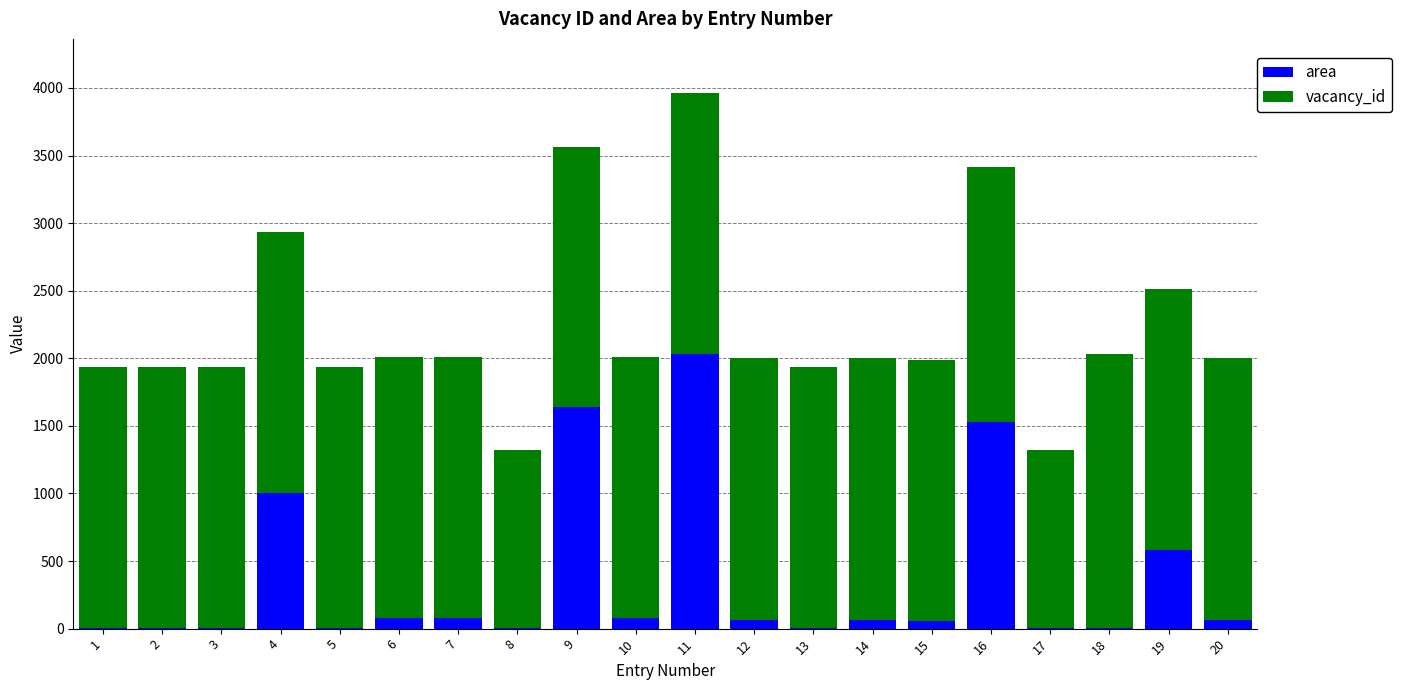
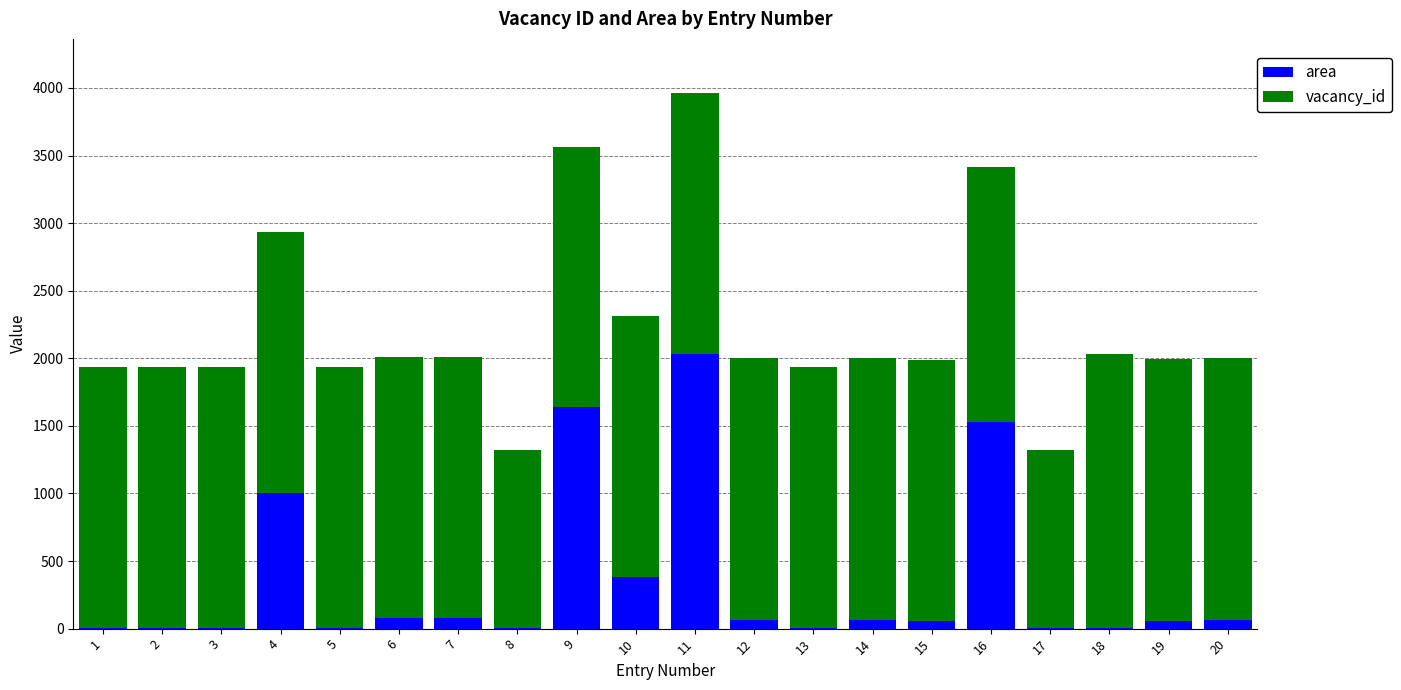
area, 10: 80 -> 380
area, 19: 580 -> 60
